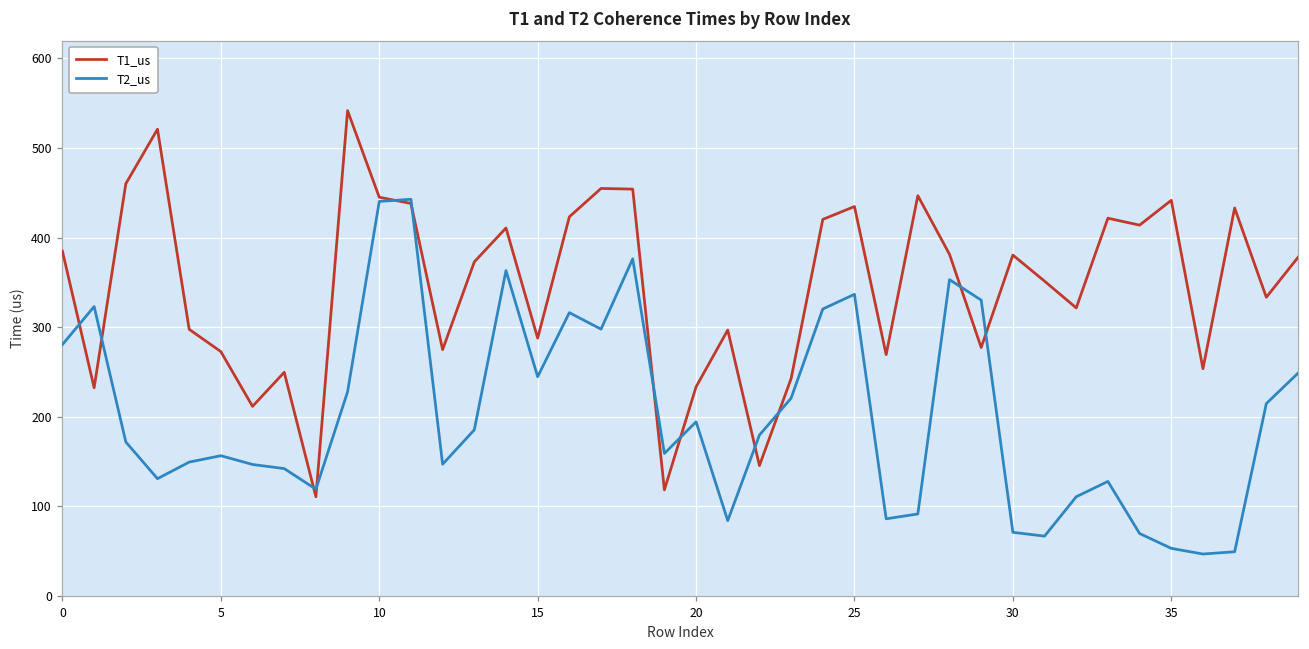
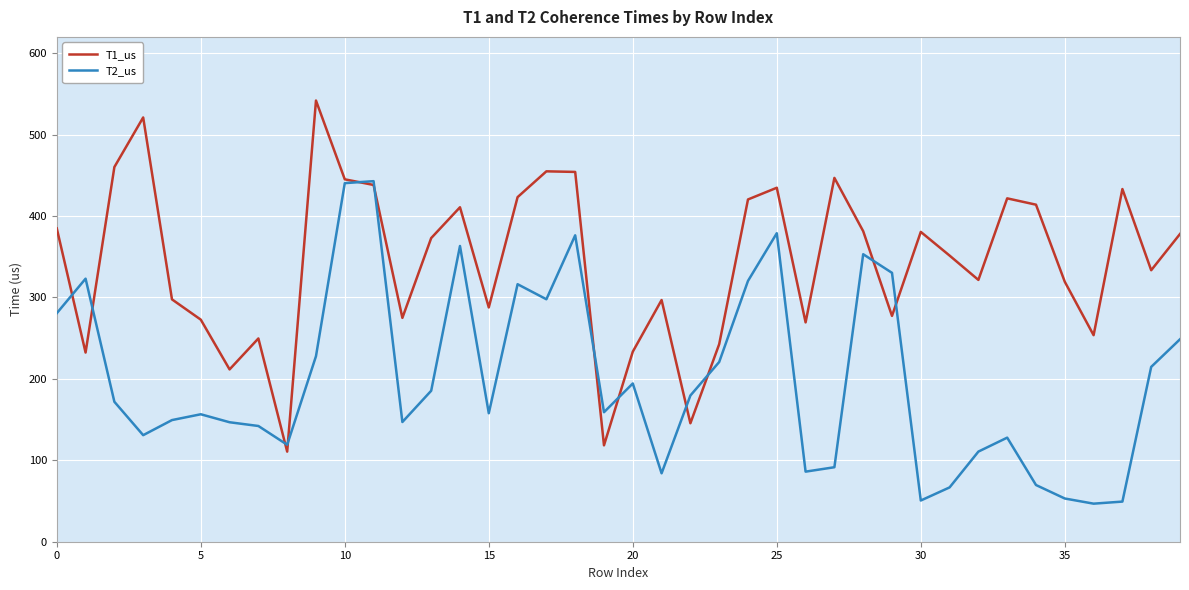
T2_us, 15: 240 -> 160
T2_us, 25: 340 -> 380
T2_us, 30: 70 -> 50
T1_us, 35: 440 -> 320
